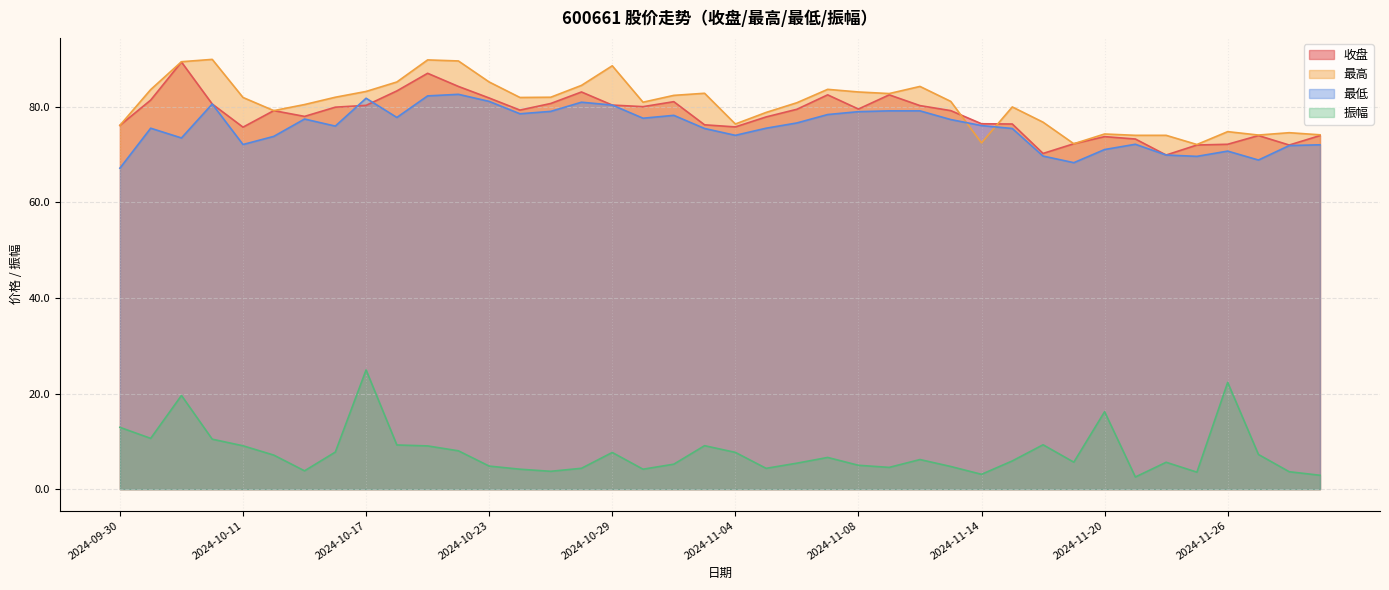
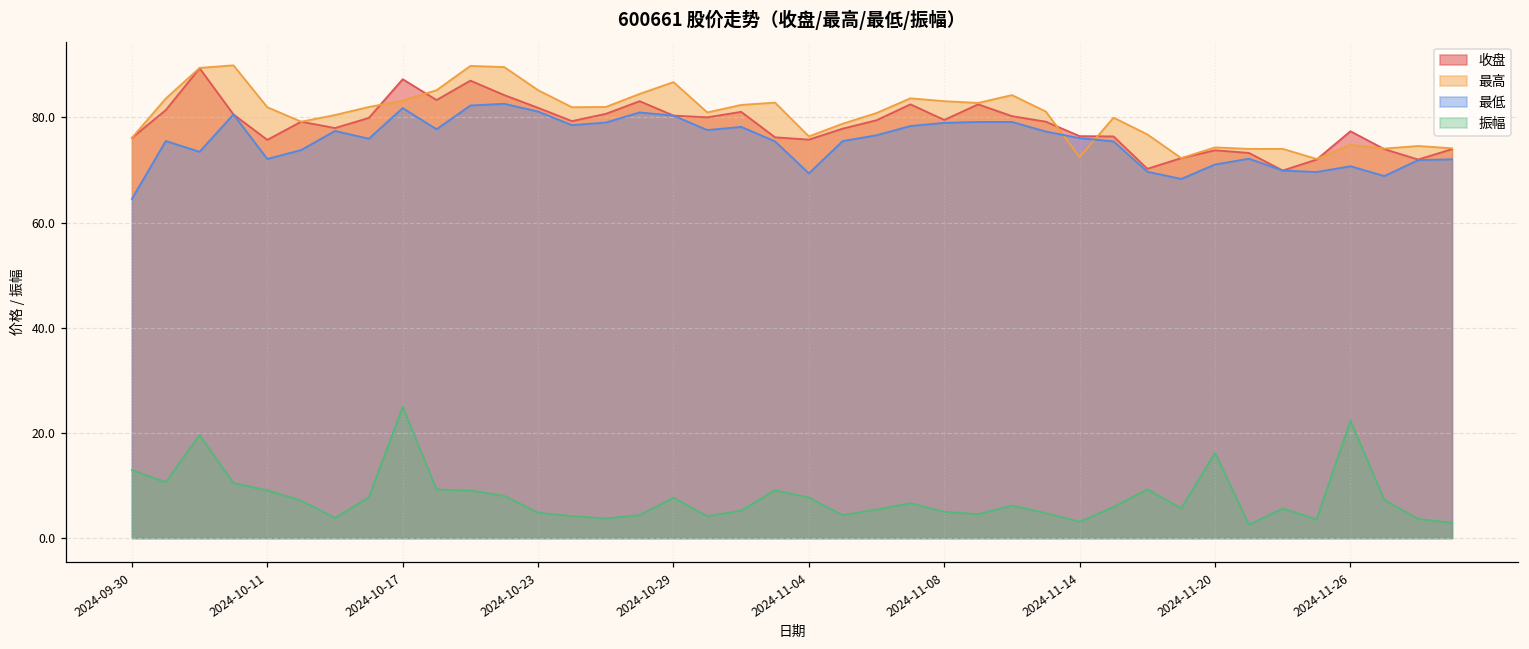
最低, 2024-09-30: 67 -> 65
收盘, 2024-10-17: 80 -> 87
最高, 2024-10-29: 89 -> 87
最低, 2024-11-04: 74 -> 69
收盘, 2024-11-26: 72 -> 77
